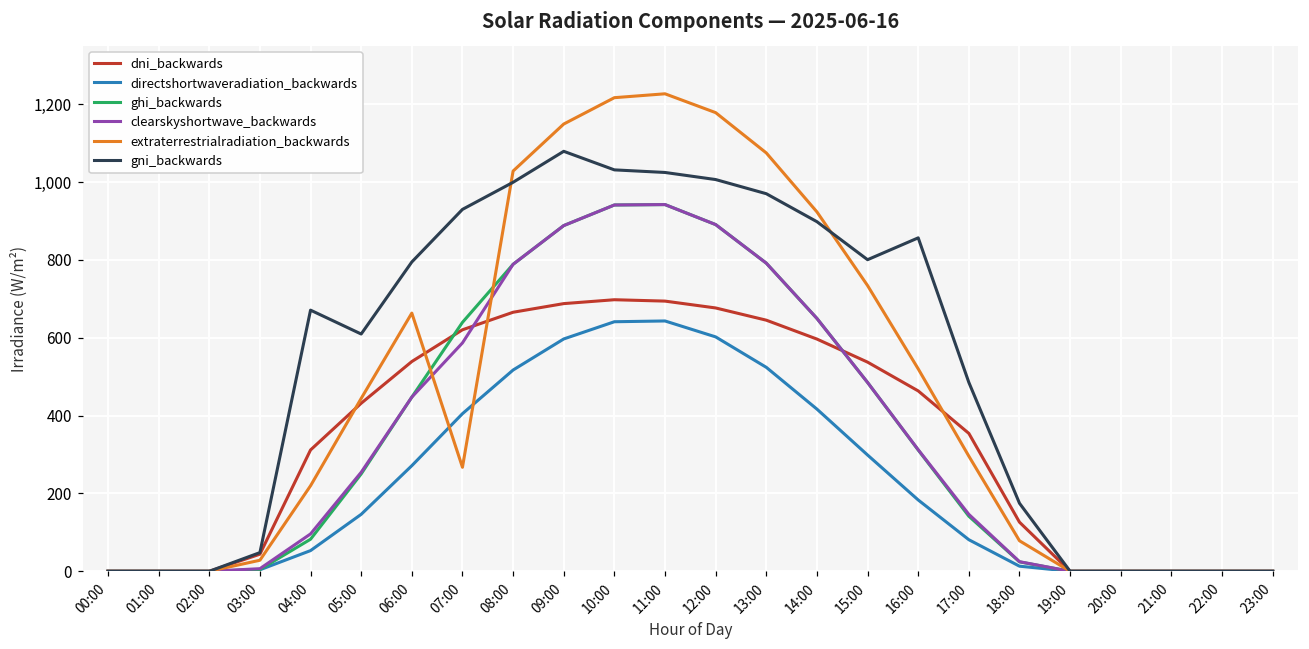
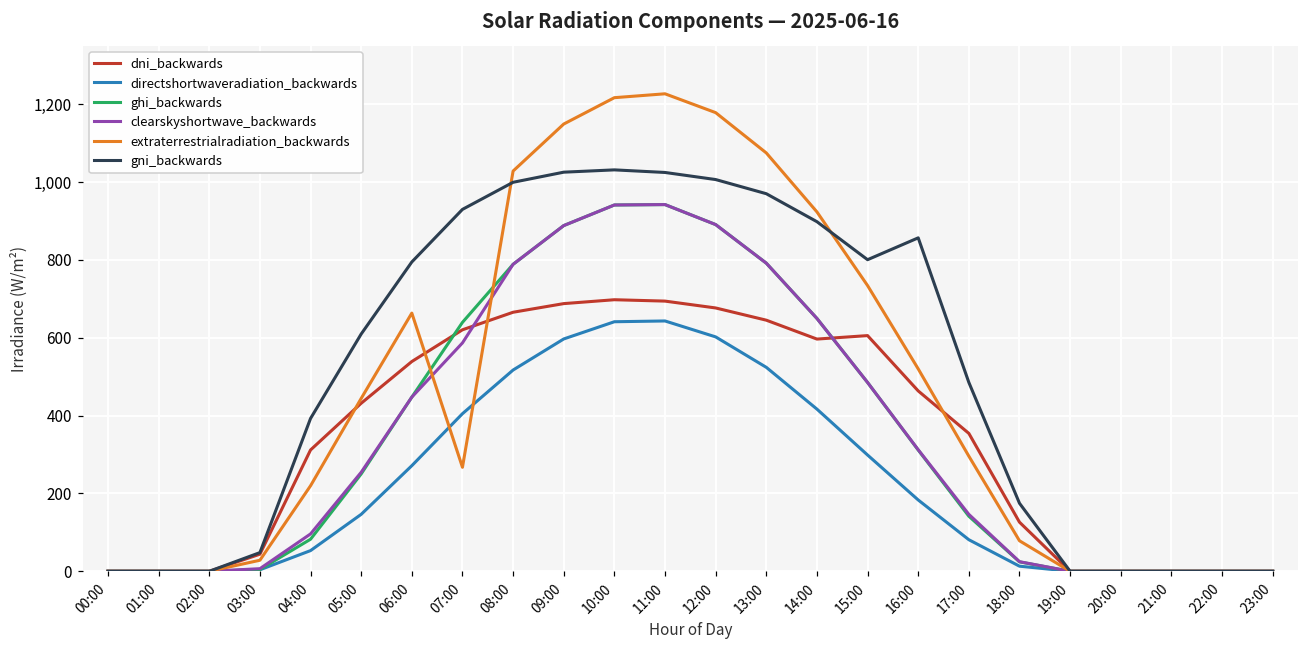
gni_backwards, 04:00: 670 -> 390
gni_backwards, 09:00: 1,080 -> 1,030
dni_backwards, 15:00: 540 -> 610
